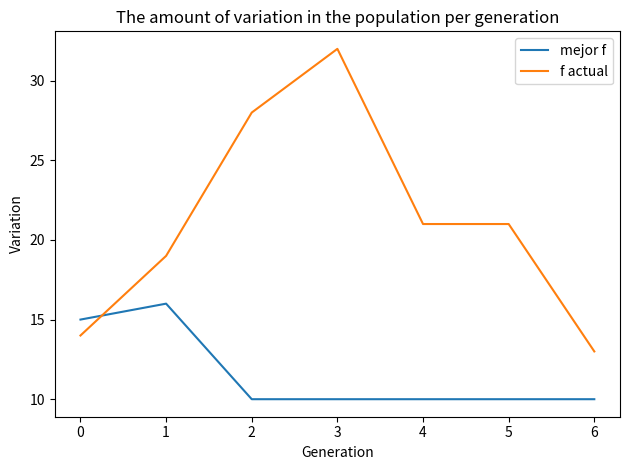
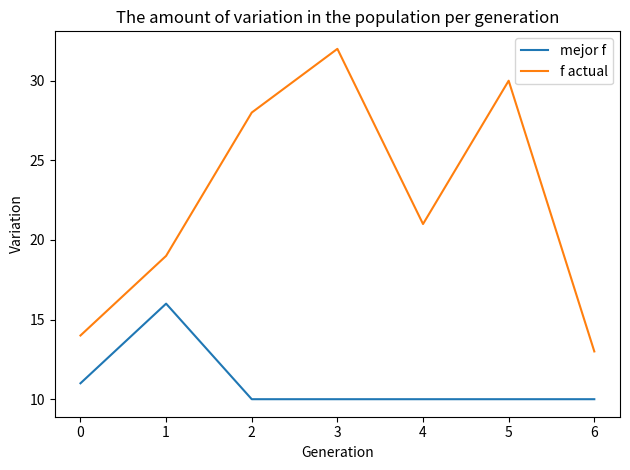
mejor f, 0: 15 -> 11
f actual, 5: 21 -> 30
